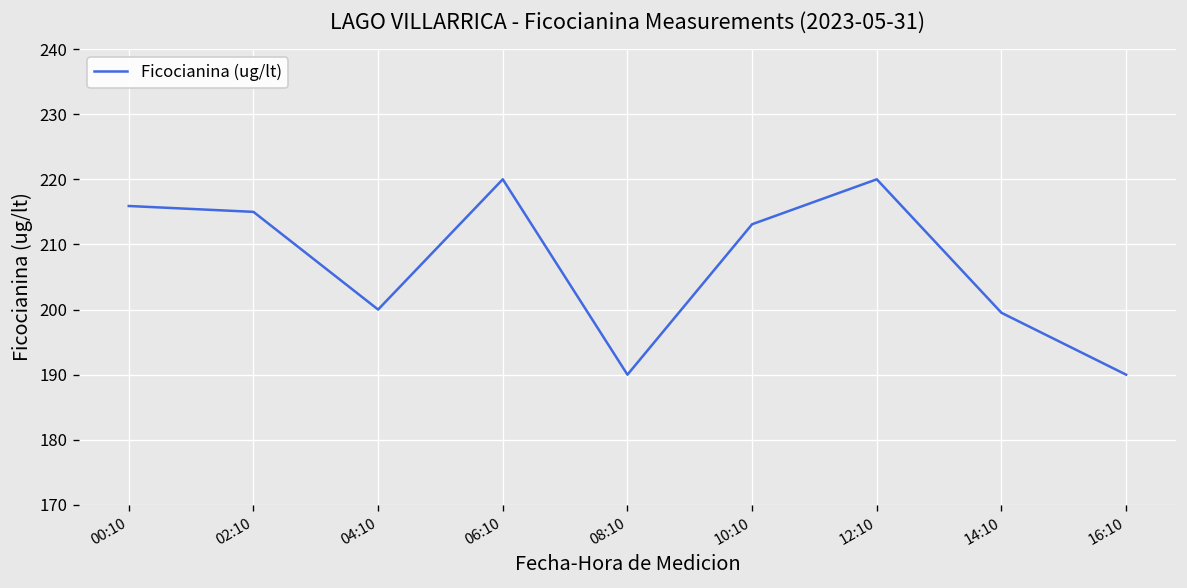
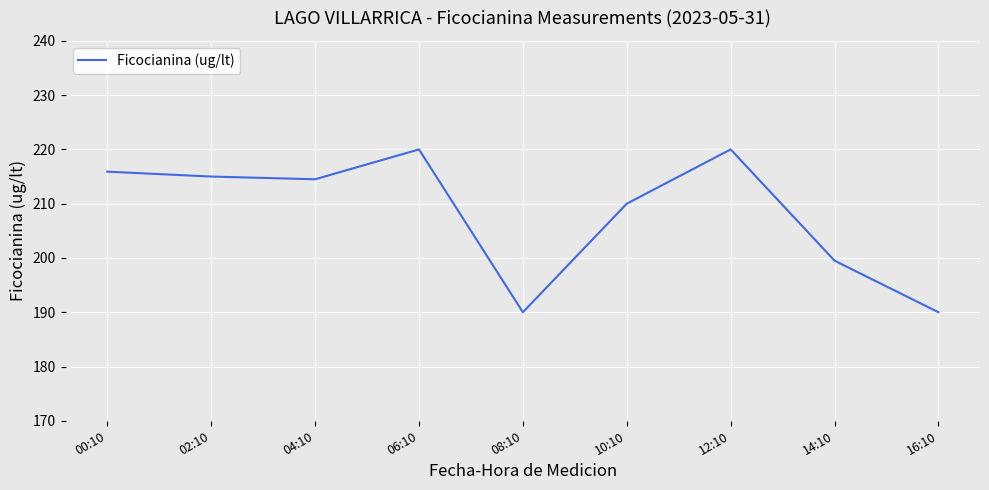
04:10: 200 -> 215
10:10: 213 -> 210
